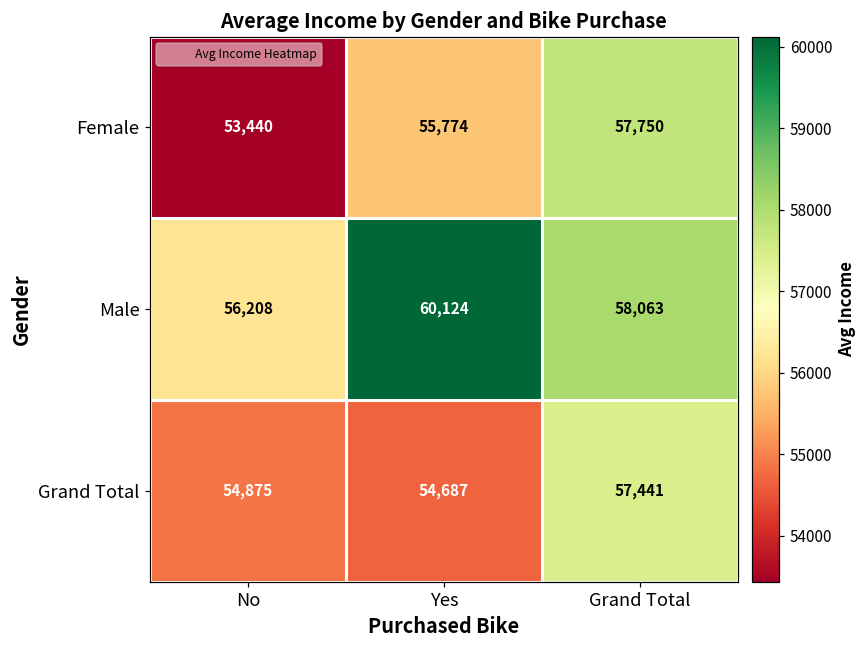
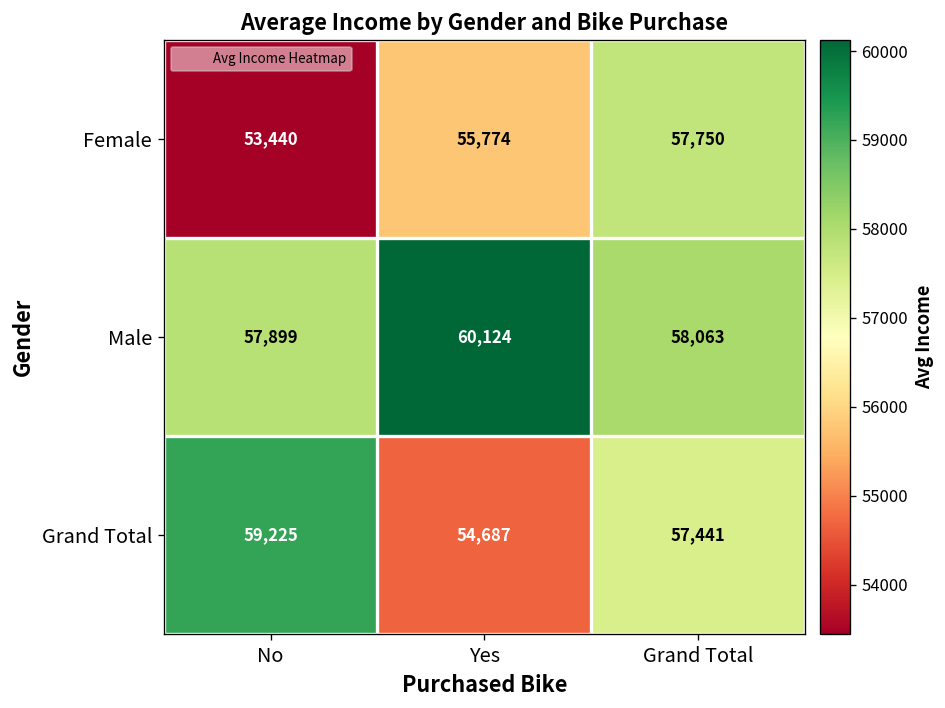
Male, No: 56,208 -> 57,899
Grand Total, No: 54,875 -> 59,225
